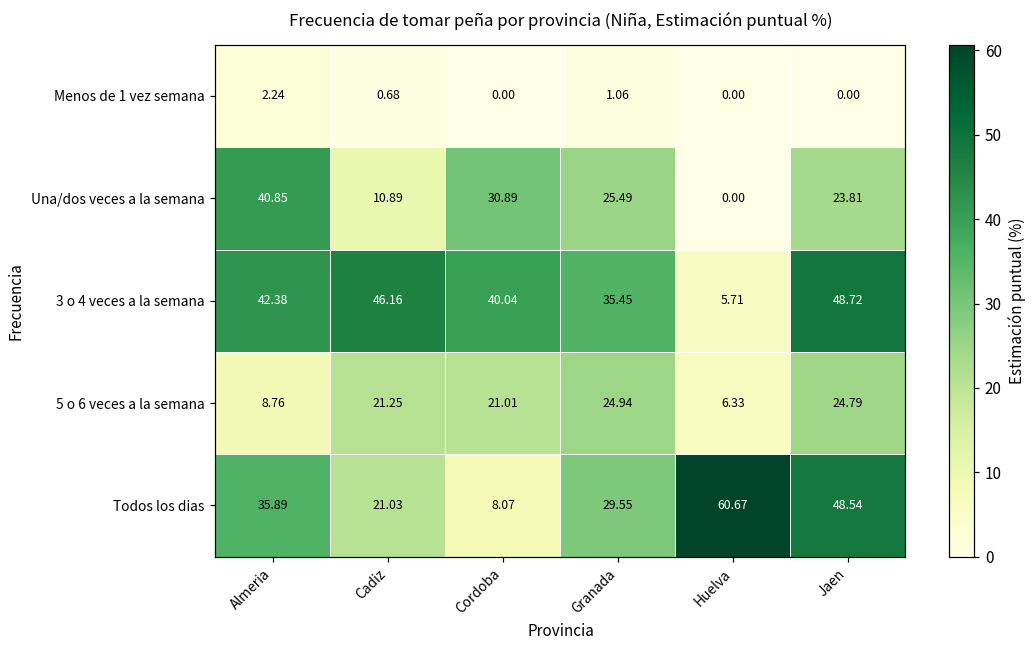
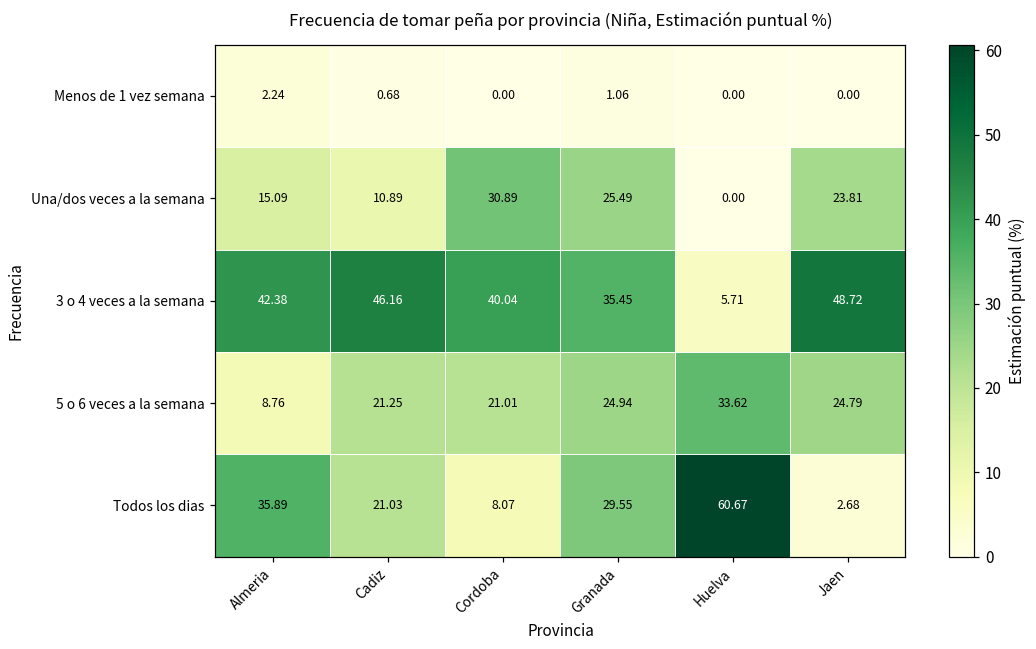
Una/dos veces a la semana, Almeria: 40.85 -> 15.09
5 o 6 veces a la semana, Huelva: 6.33 -> 33.62
Todos los dias, Jaen: 48.54 -> 2.68
